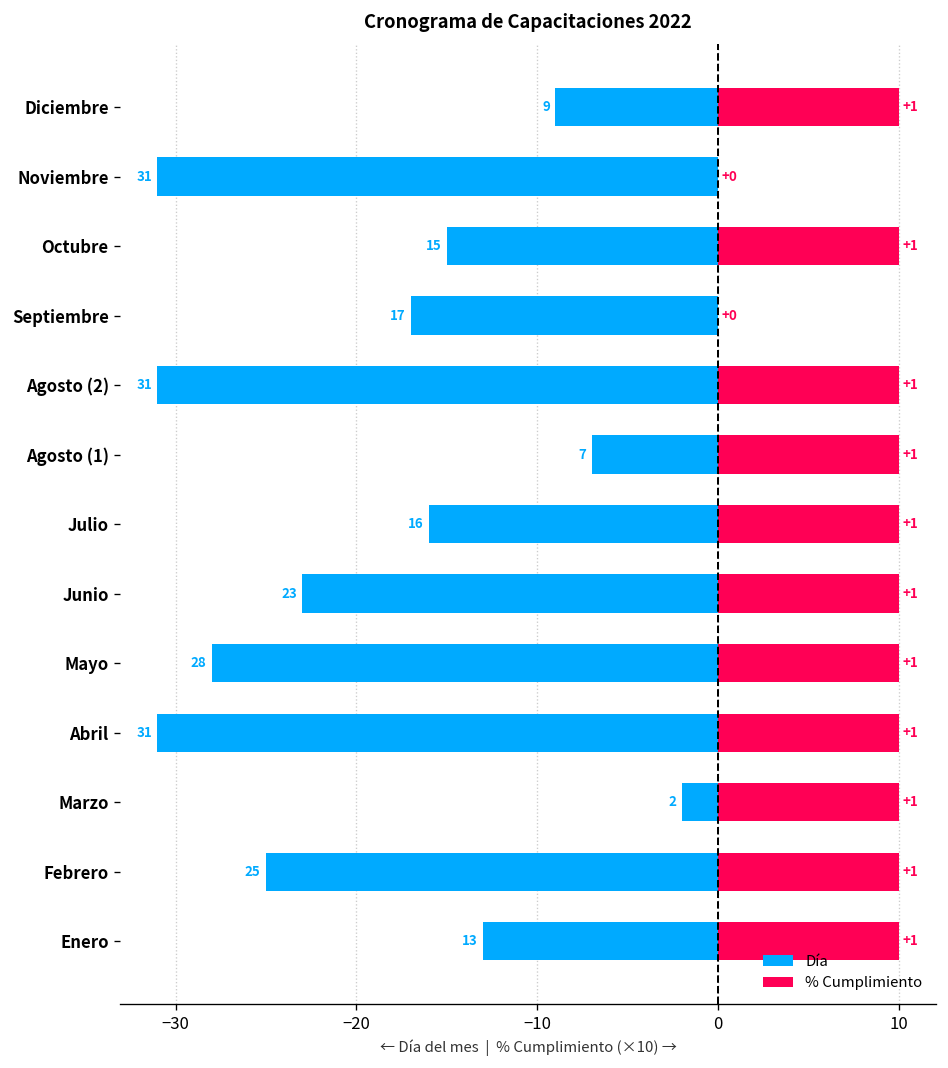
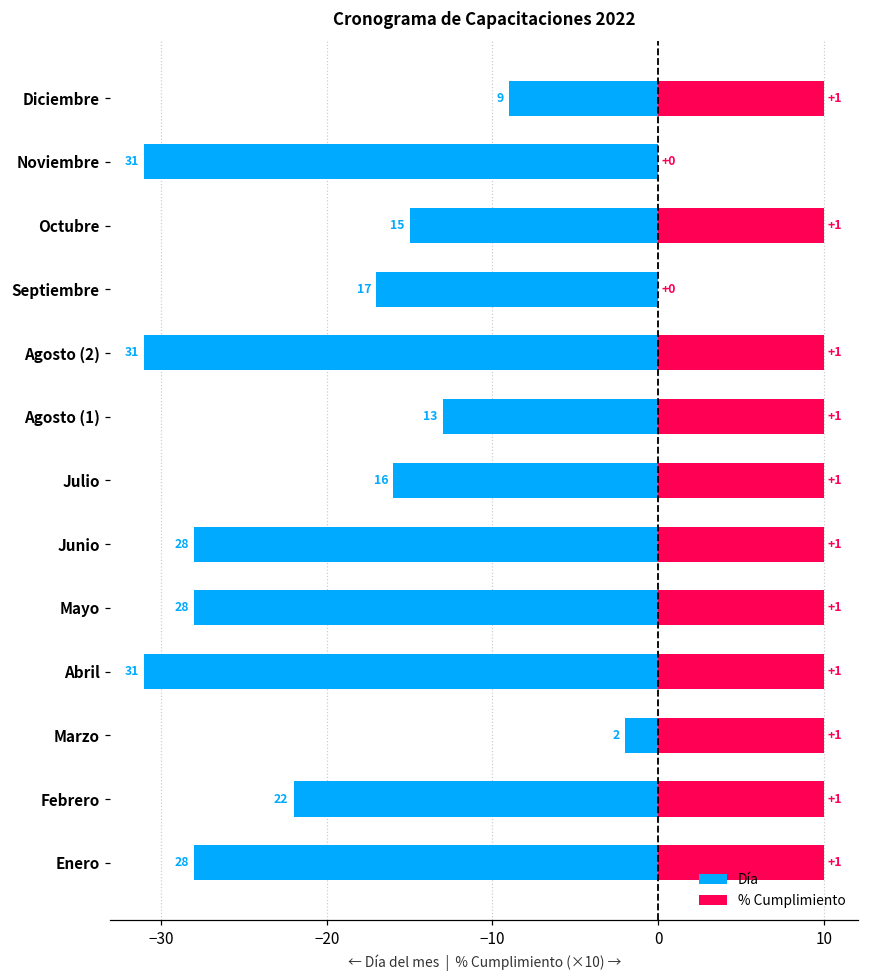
Día, Agosto (1): 7 -> 13
Día, Junio: 23 -> 28
Día, Febrero: 25 -> 22
Día, Enero: 13 -> 28
